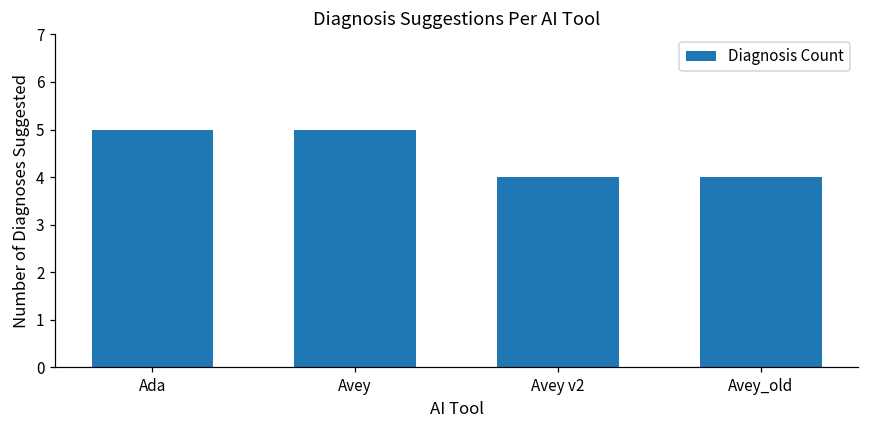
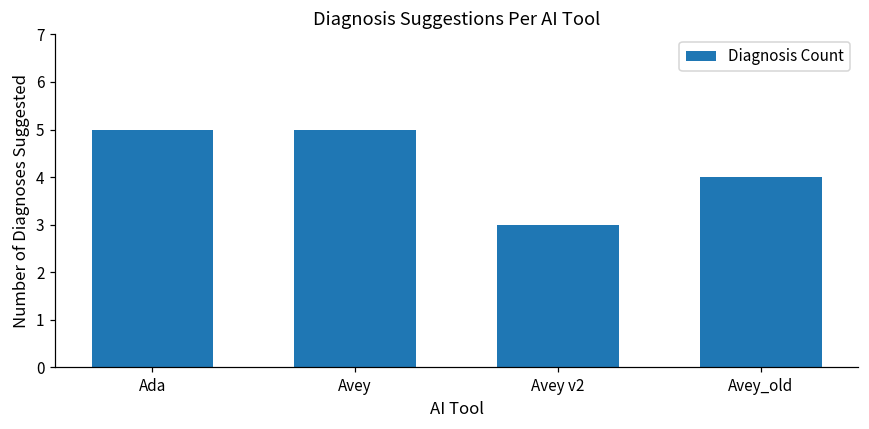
Avey v2: 4 -> 3
